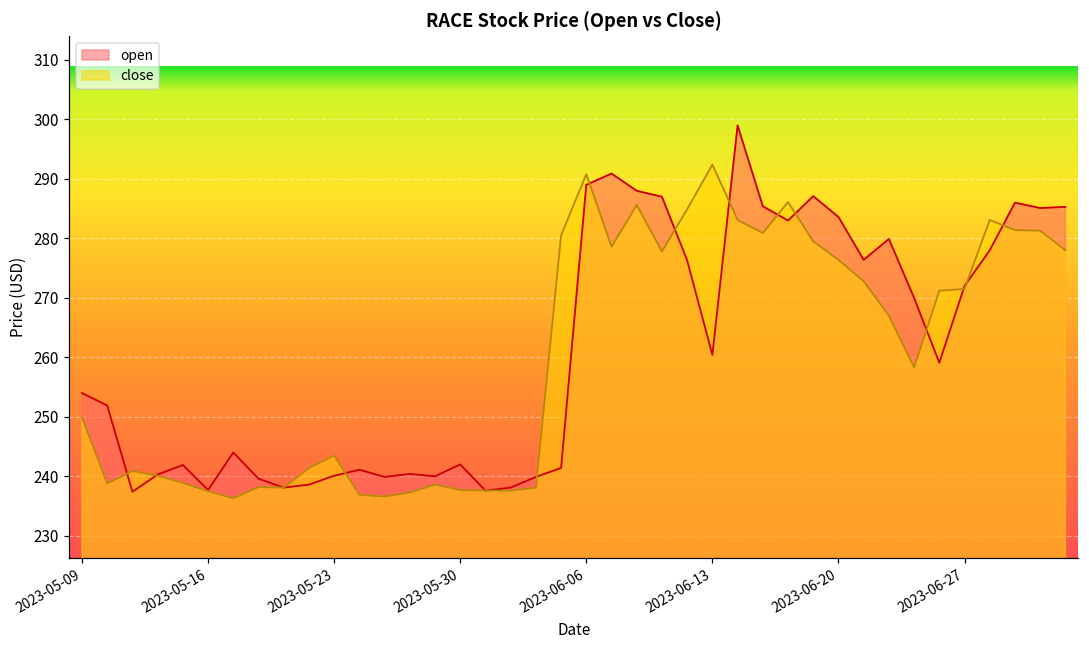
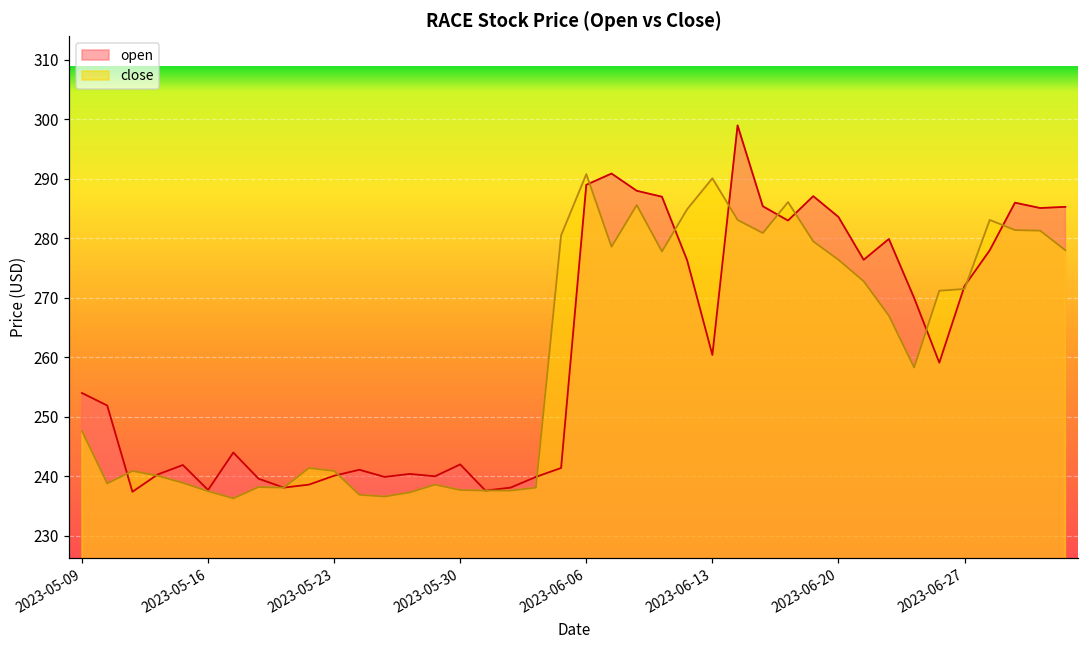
close, 2023-05-09: 250 -> 248
close, 2023-05-23: 244 -> 241
close, 2023-06-13: 292 -> 290
